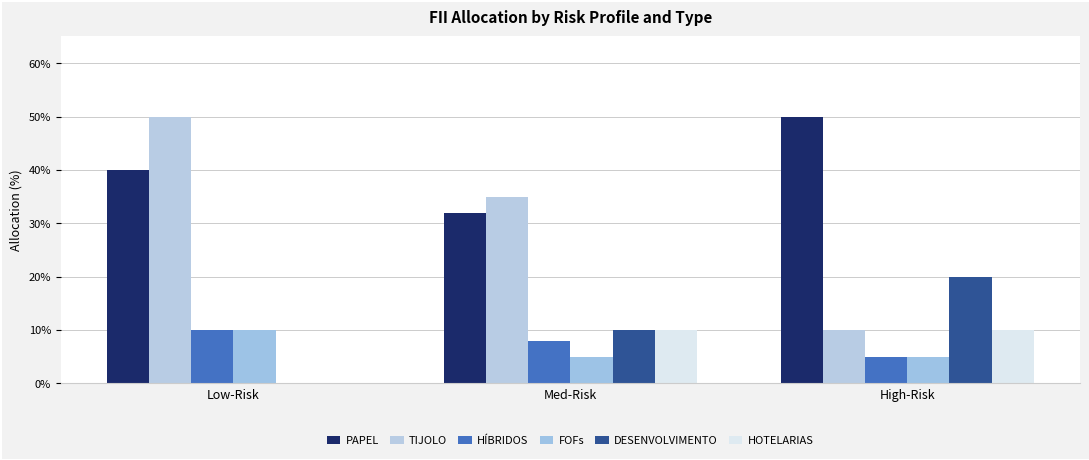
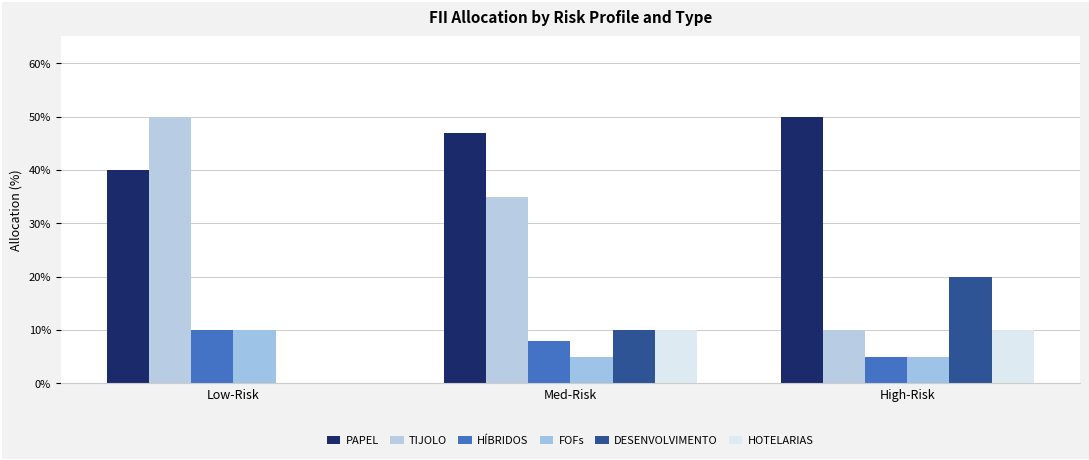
PAPEL, Med-Risk: 32% -> 47%
